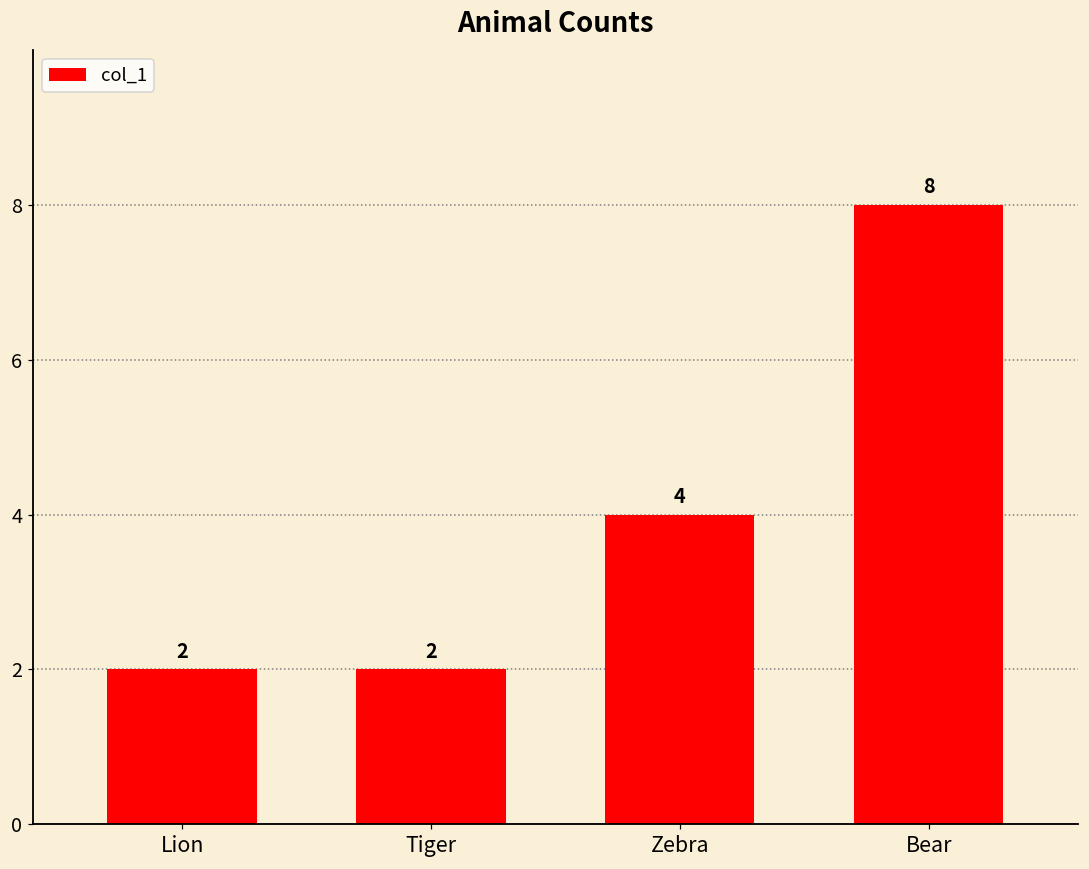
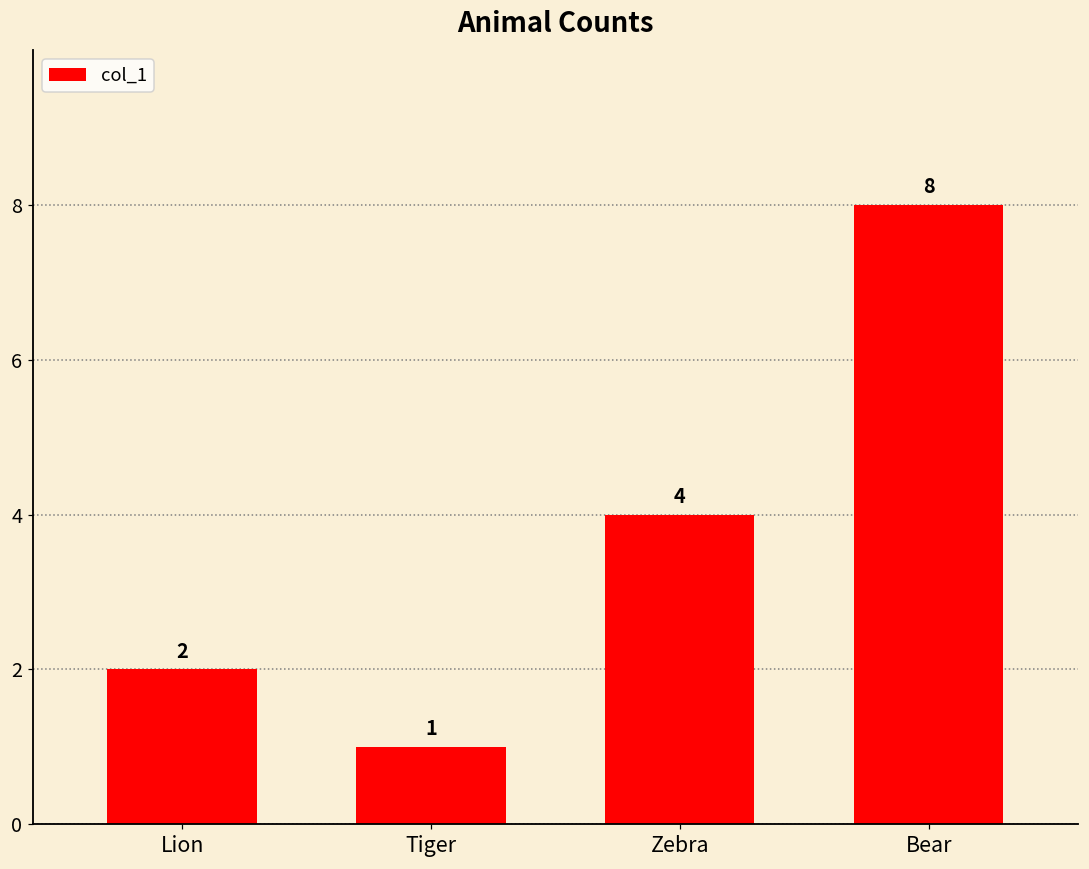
Tiger: 2 -> 1
